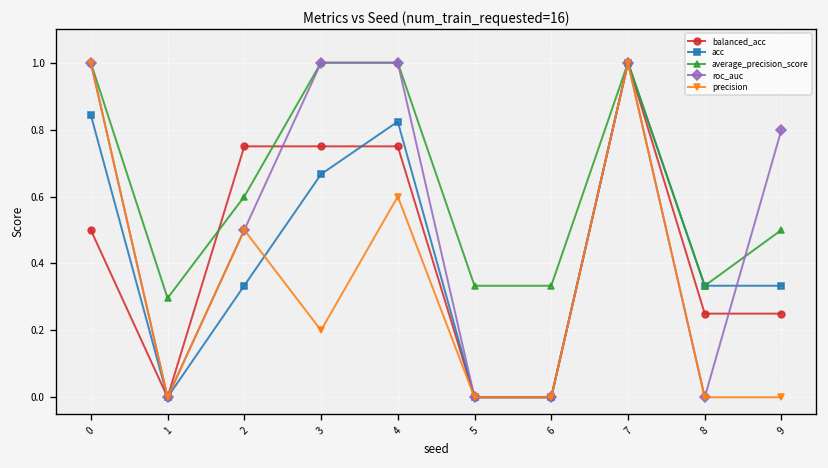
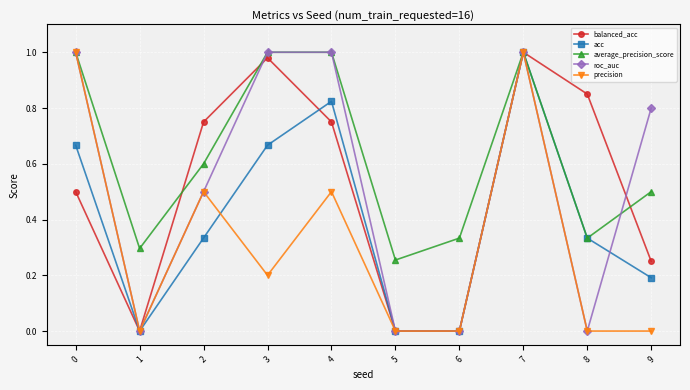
acc, 0: 0.84 -> 0.67
balanced_acc, 3: 0.75 -> 0.98
precision, 4: 0.6 -> 0.5
average_precision_score, 5: 0.33 -> 0.25
balanced_acc, 8: 0.25 -> 0.85
acc, 9: 0.33 -> 0.19
